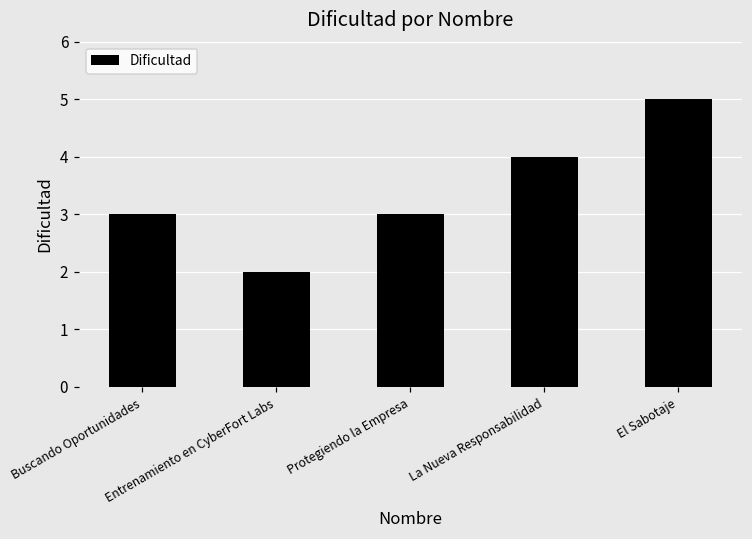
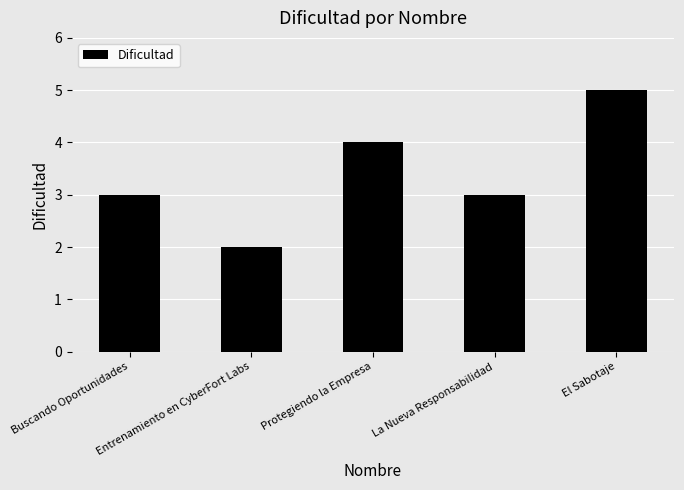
Protegiendo la Empresa: 3 -> 4
La Nueva Responsabilidad: 4 -> 3
